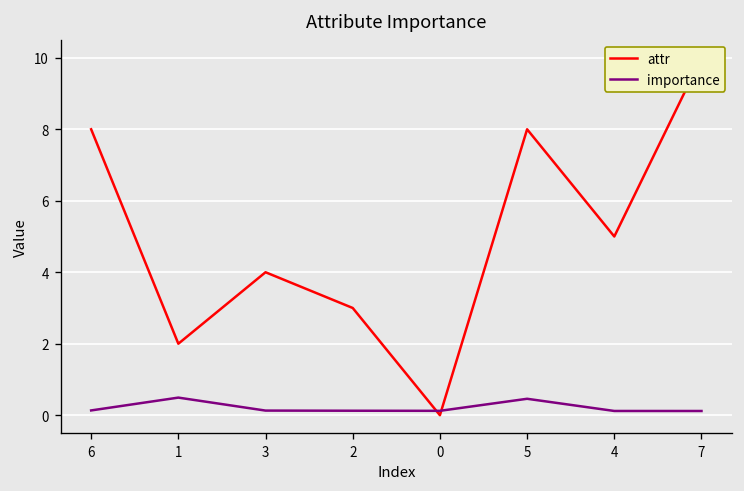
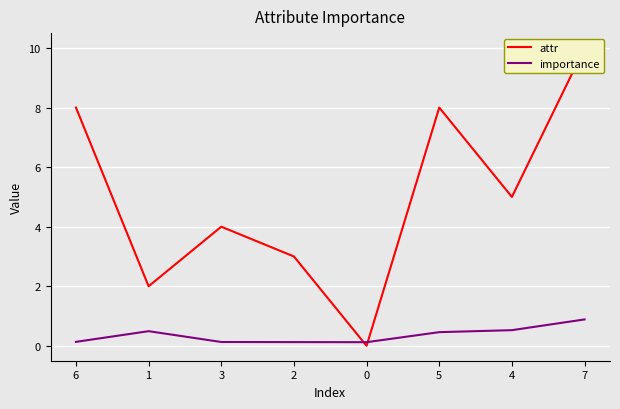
importance, 4: 0.1 -> 0.5
importance, 7: 0.1 -> 0.9
